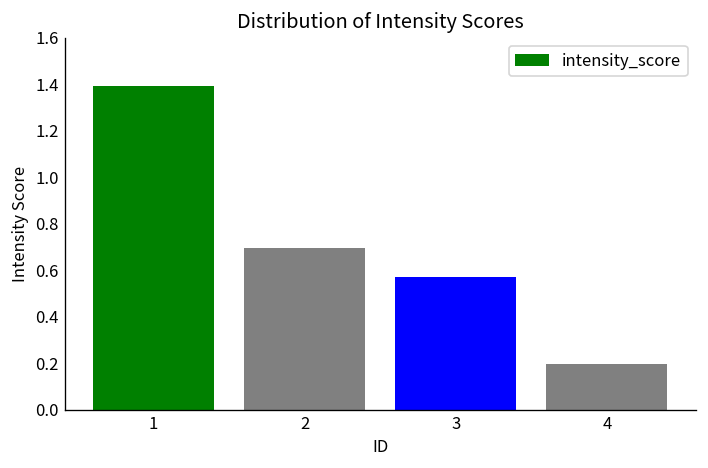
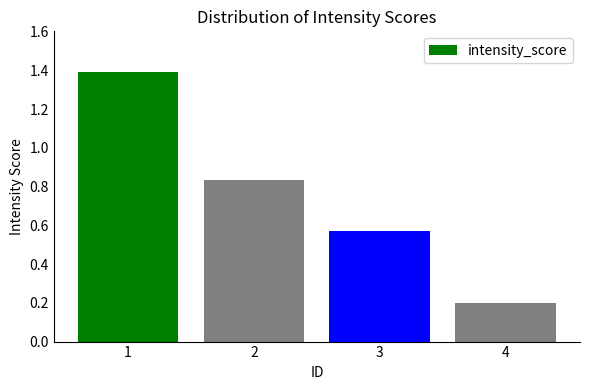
2: 0.69 -> 0.83
